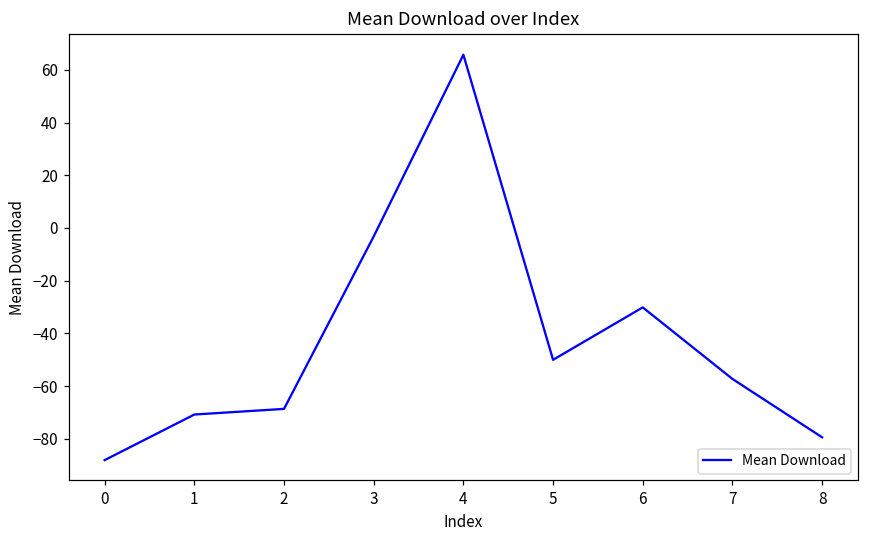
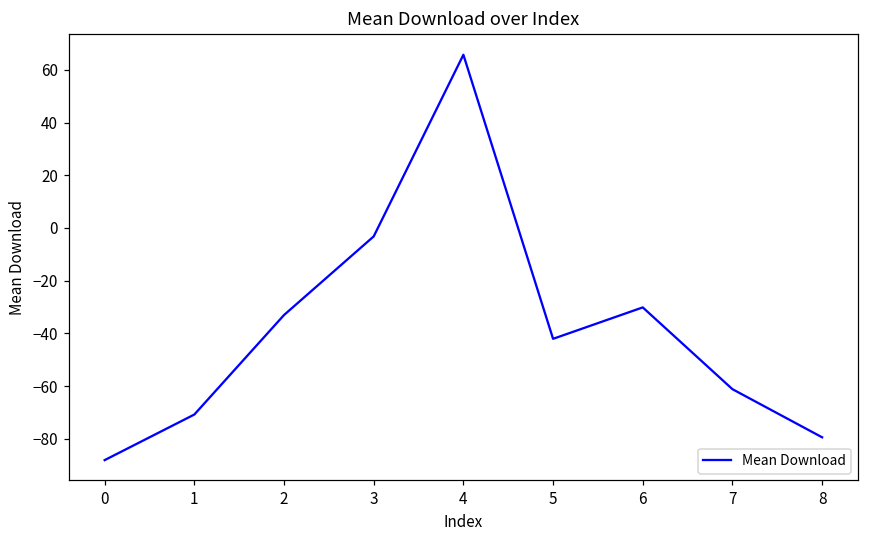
2: -69 -> -33
5: -50 -> -42
7: -57 -> -61
